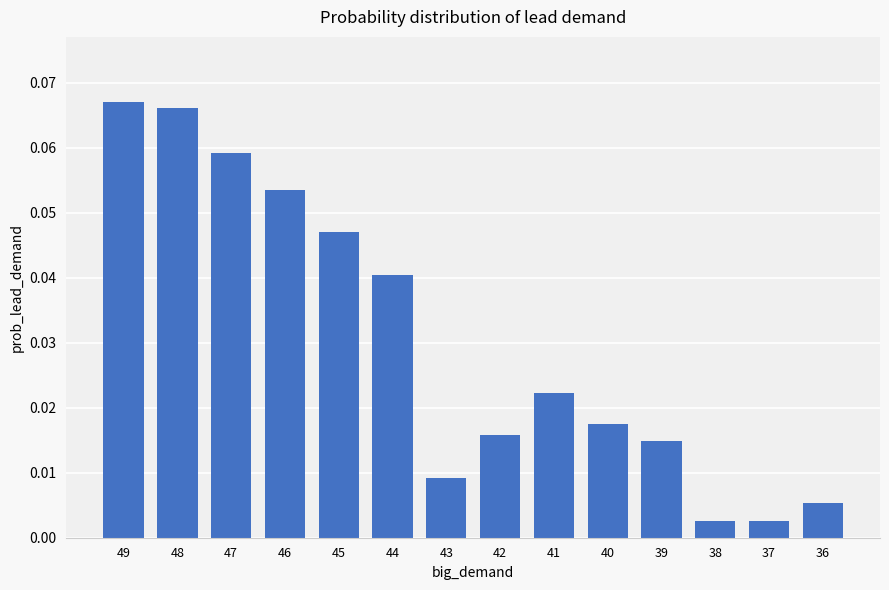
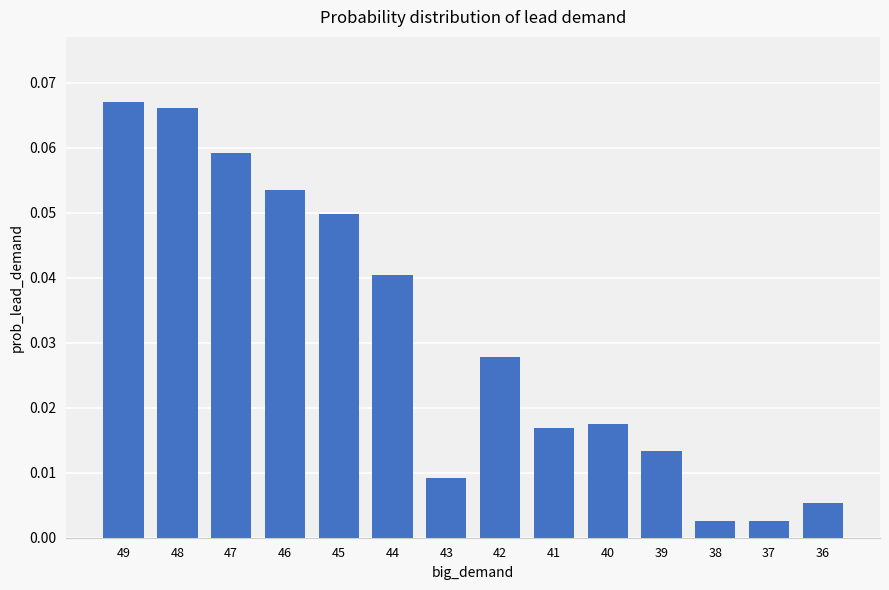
45: 0.047 -> 0.050
42: 0.016 -> 0.028
41: 0.022 -> 0.017
39: 0.015 -> 0.013
